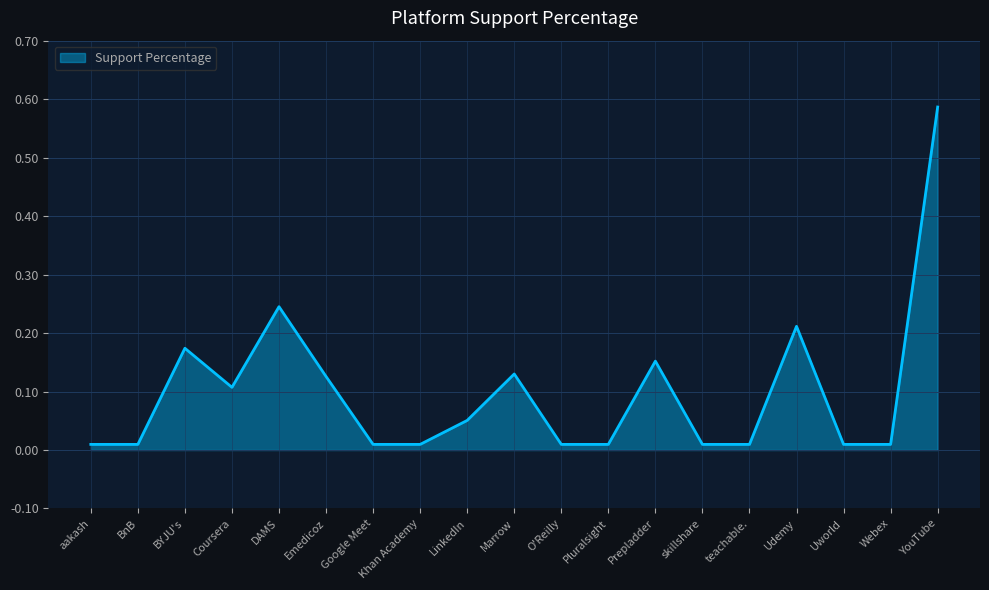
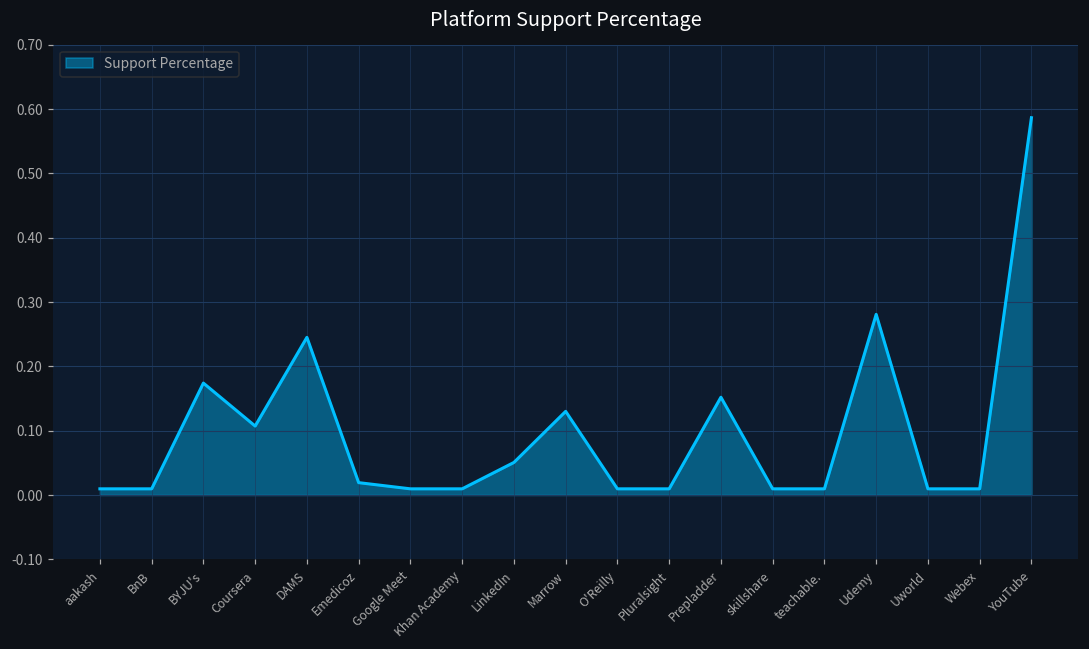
Emedicoz: 0.13 -> 0.02
Udemy: 0.21 -> 0.28
